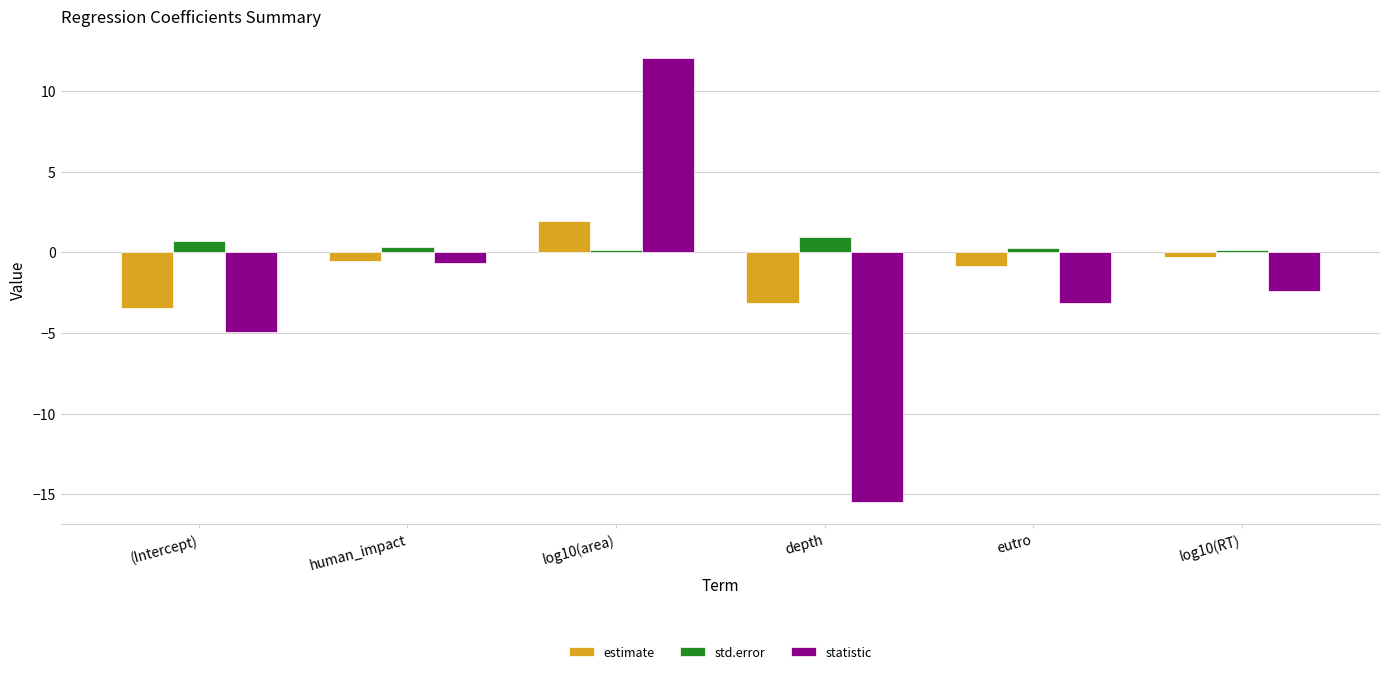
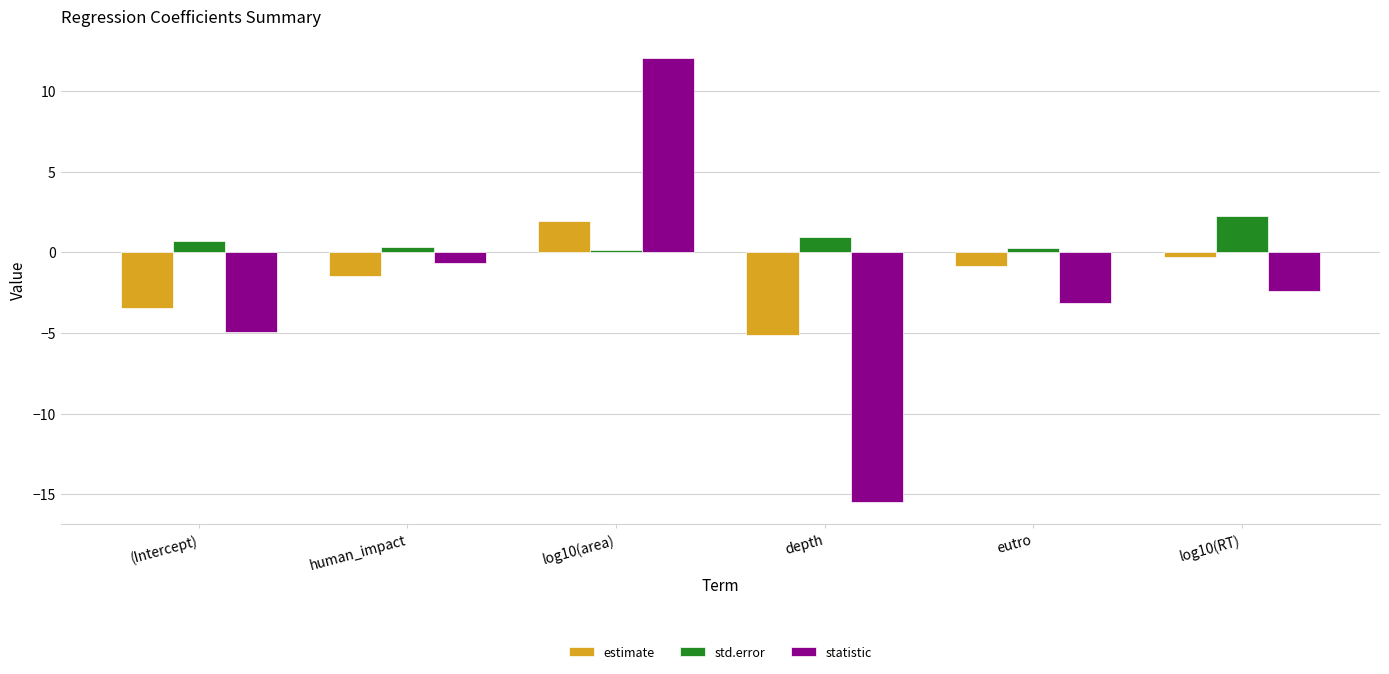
estimate, human_impact: -0.6 -> -1.4
estimate, depth: -3.2 -> -5.1
std.error, log10(RT): 0.1 -> 2.2
